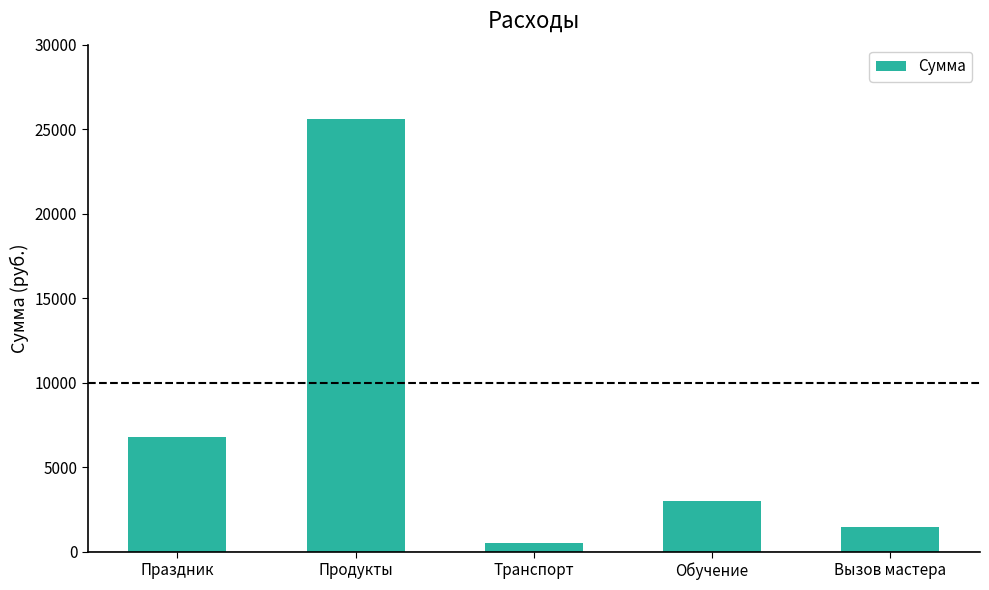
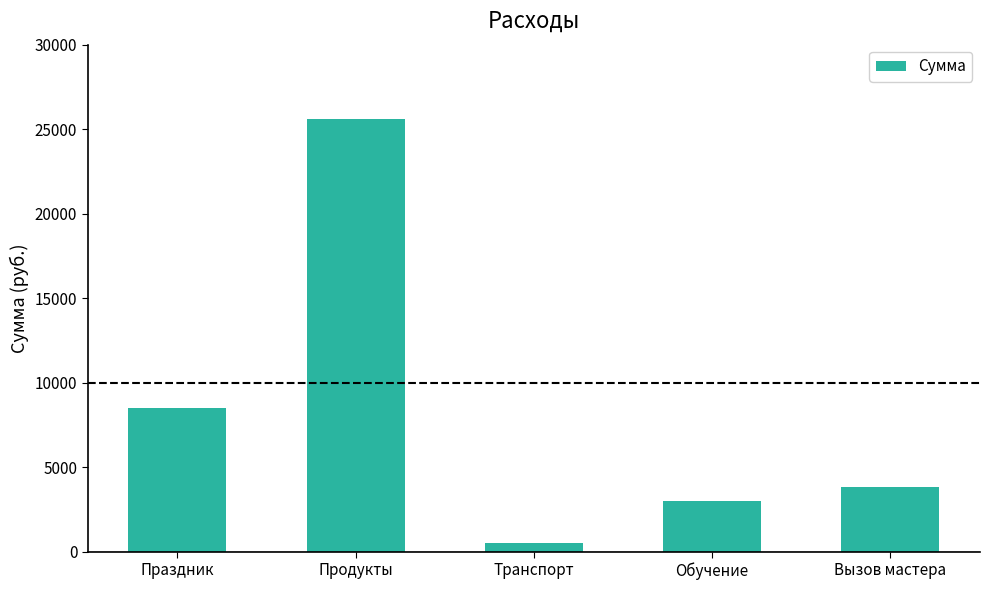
Праздник: 6800 -> 8500
Вызов мастера: 1500 -> 3800
